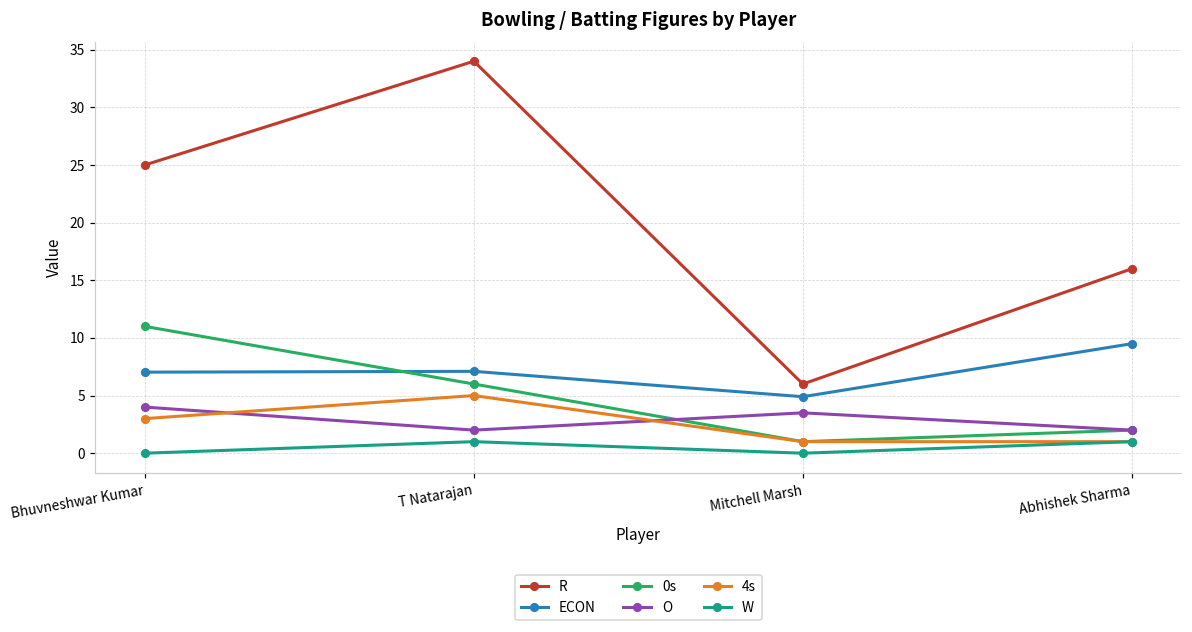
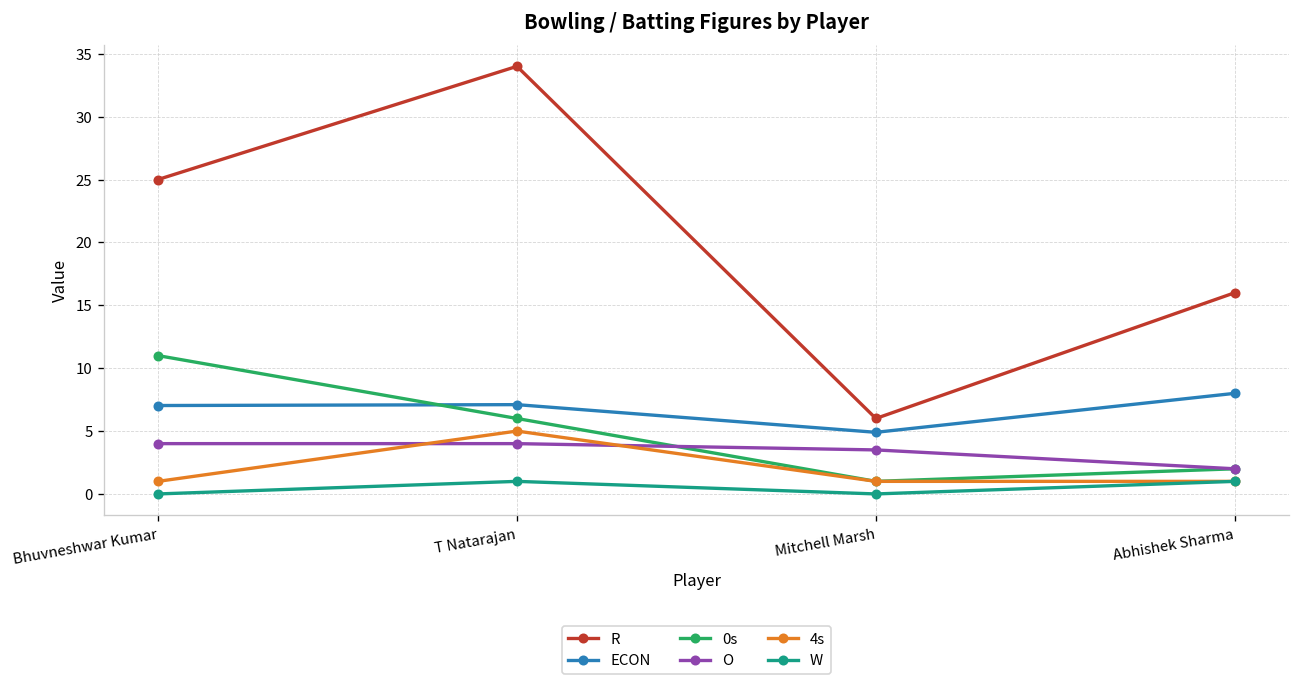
4s, Bhuvneshwar Kumar: 3 -> 1
O, T Natarajan: 2 -> 4
ECON, Abhishek Sharma: 9.5 -> 8.0
